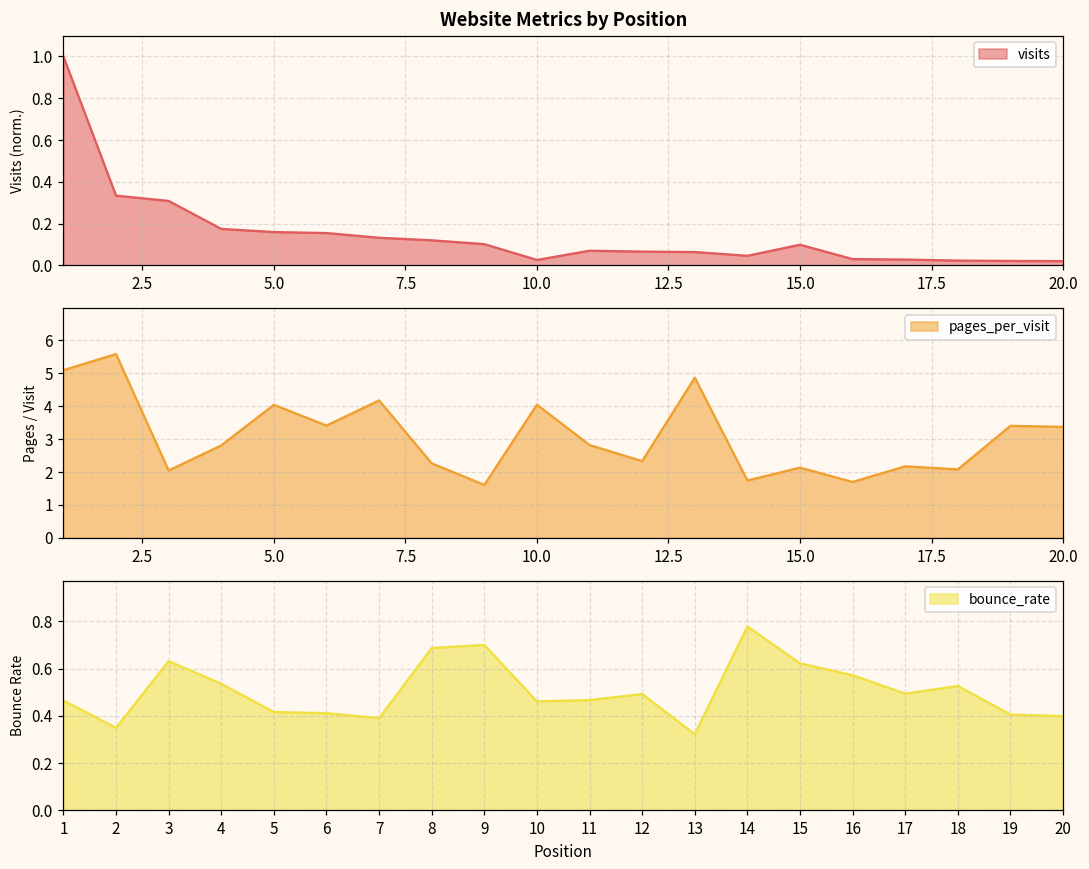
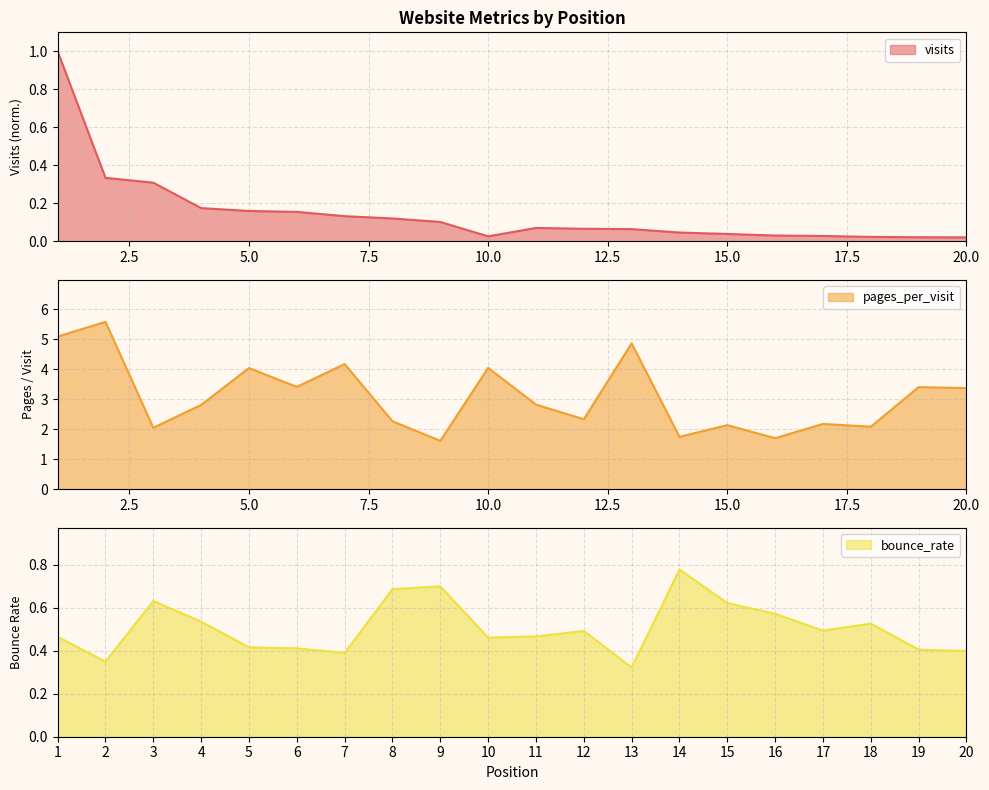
Website Metrics by Position, 15.0: 0.10 -> 0.04
